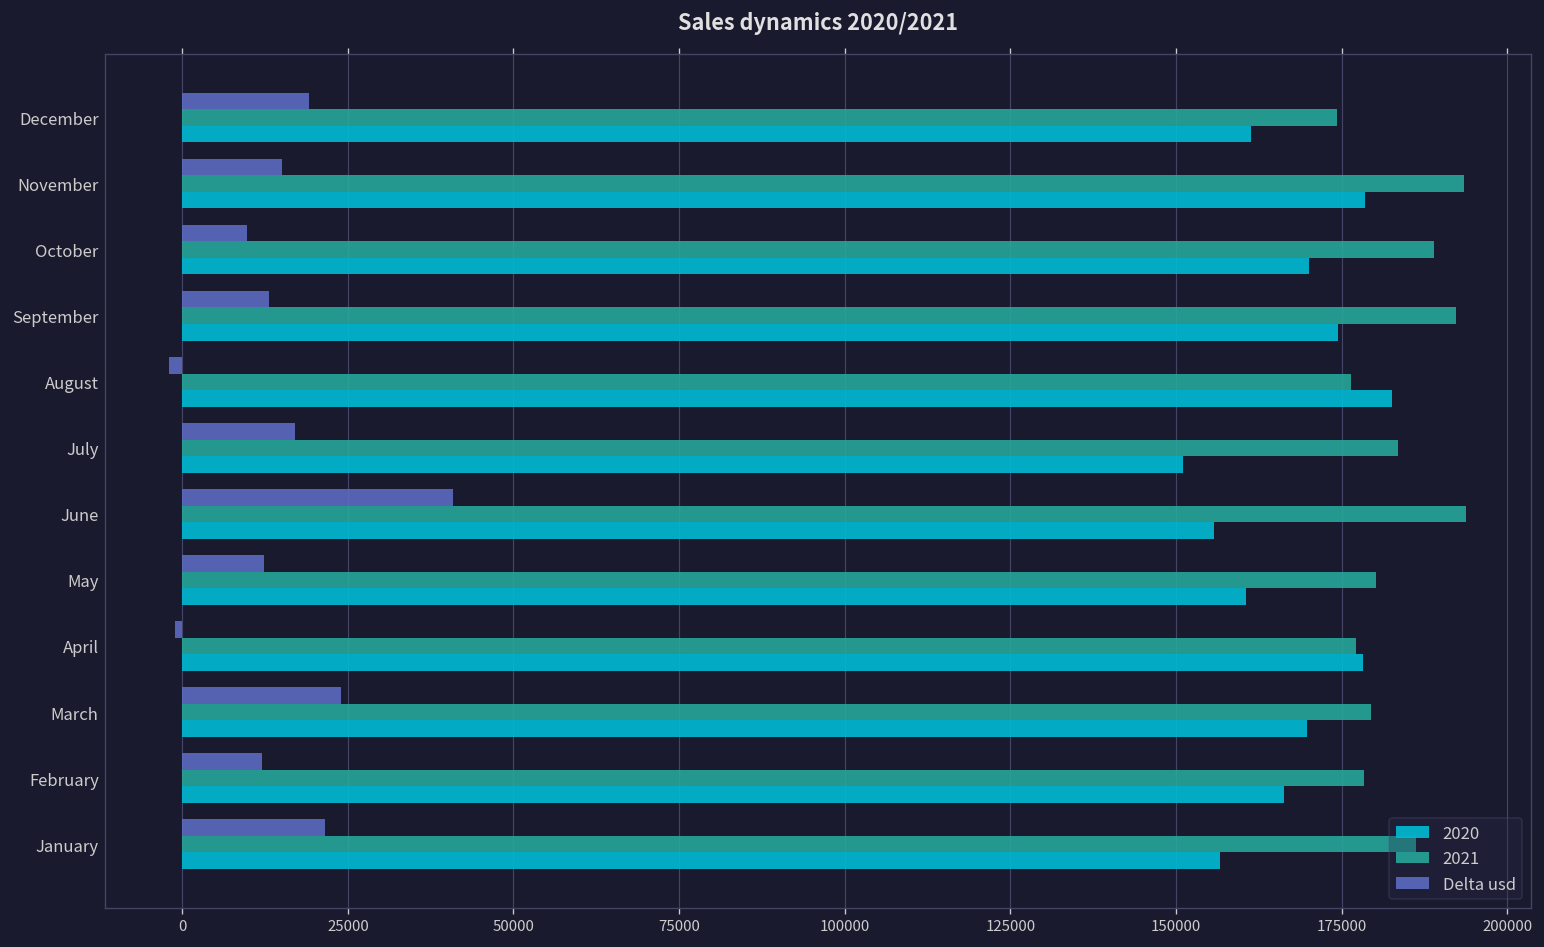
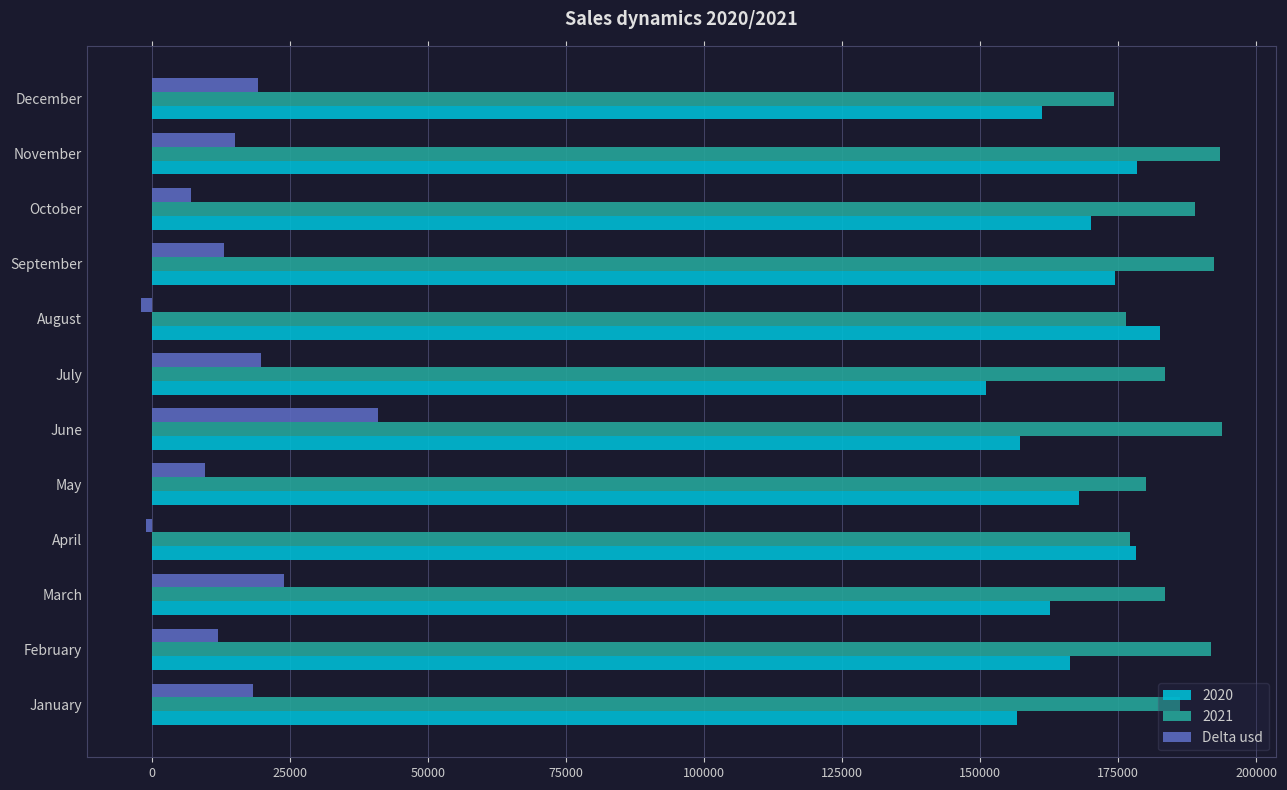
Delta usd, October: 10000 -> 7000
Delta usd, July: 17000 -> 20000
2020, June: 156000 -> 157000
Delta usd, May: 12000 -> 10000
2020, May: 161000 -> 168000
2021, March: 179000 -> 184000
2020, March: 170000 -> 163000
2021, February: 178000 -> 192000
Delta usd, January: 22000 -> 18000
